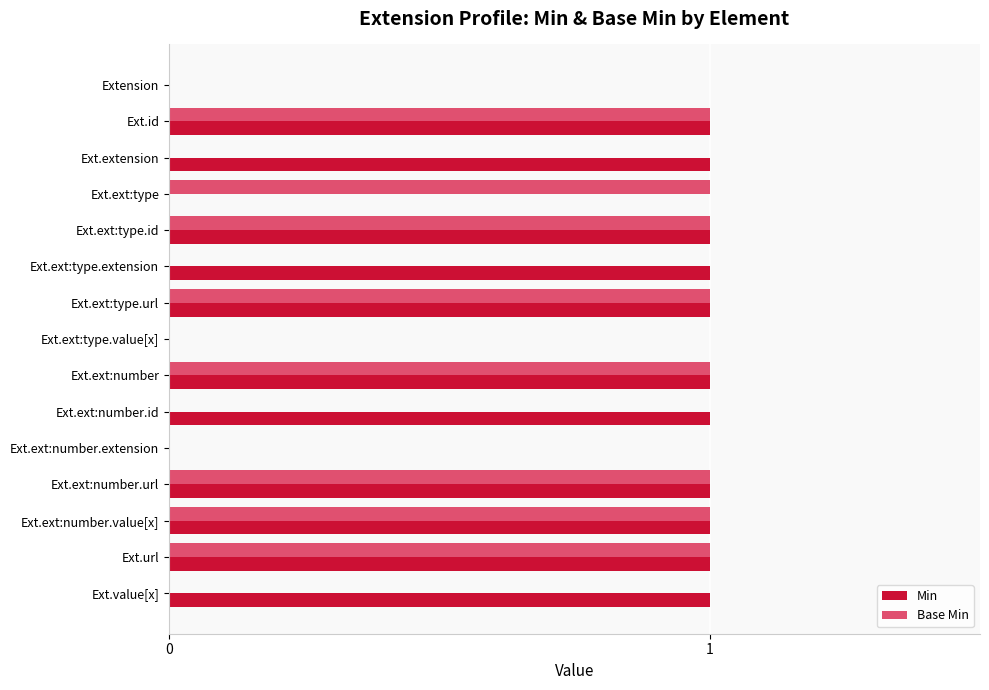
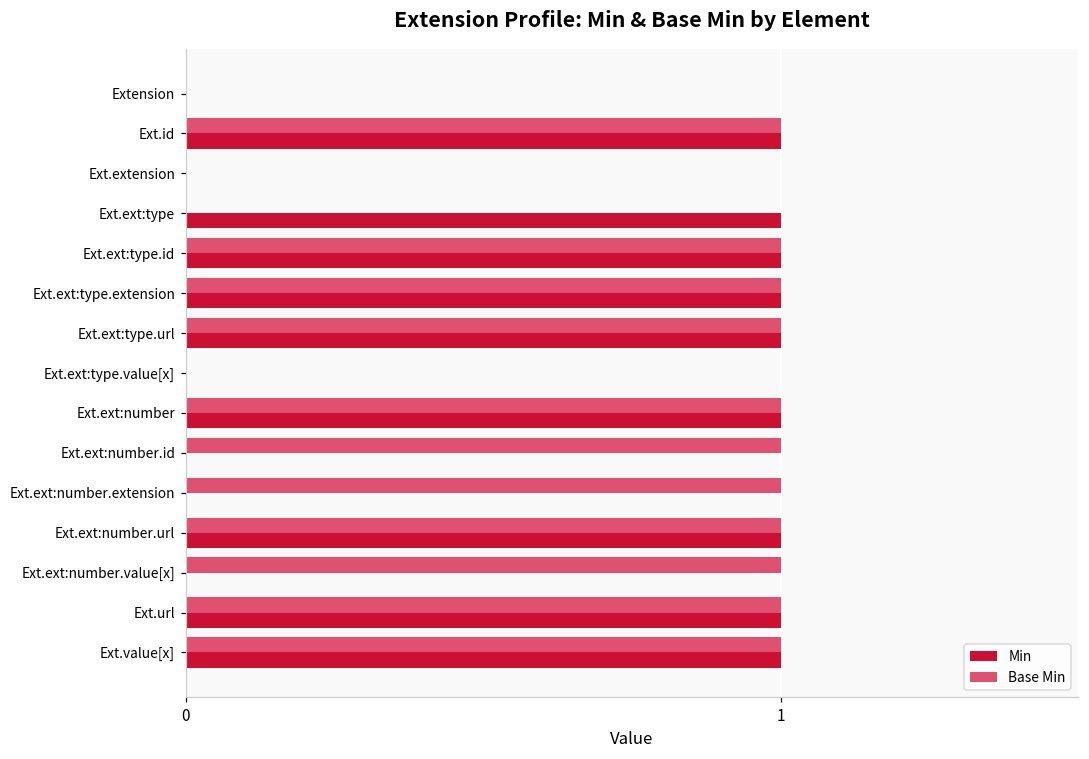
Min, Ext.extension: 1 -> 0
Base Min, Ext.ext:type: 1 -> 0
Min, Ext.ext:type: 0 -> 1
Base Min, Ext.ext:type.extension: 0 -> 1
Base Min, Ext.ext:number.id: 0 -> 1
Min, Ext.ext:number.id: 1 -> 0
Base Min, Ext.ext:number.extension: 0 -> 1
Min, Ext.ext:number.value[x]: 1 -> 0
Base Min, Ext.value[x]: 0 -> 1
